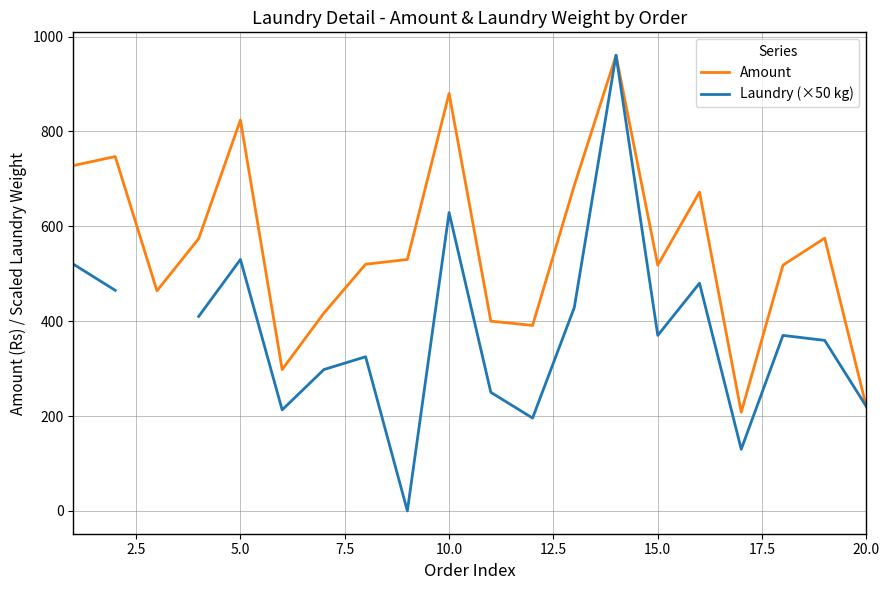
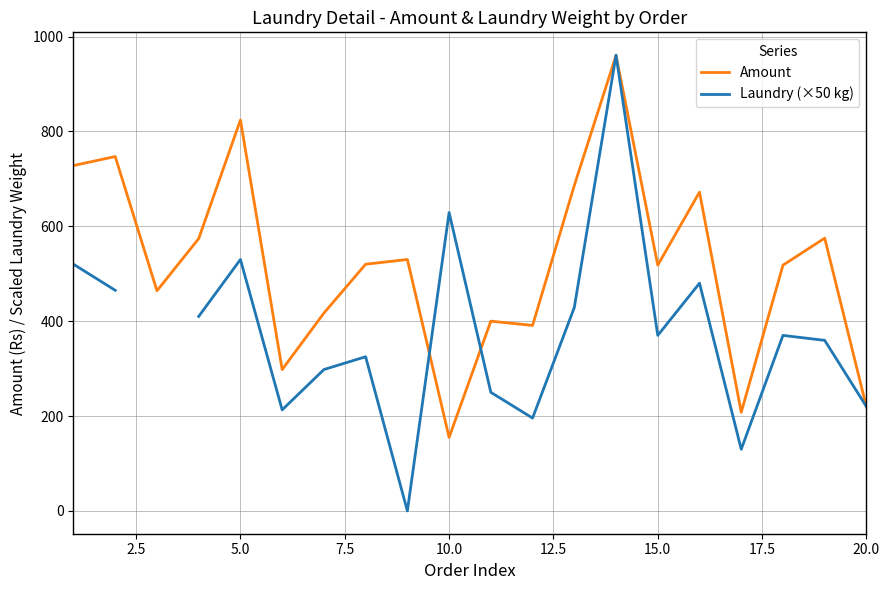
Amount, 10.0: 880 -> 160
